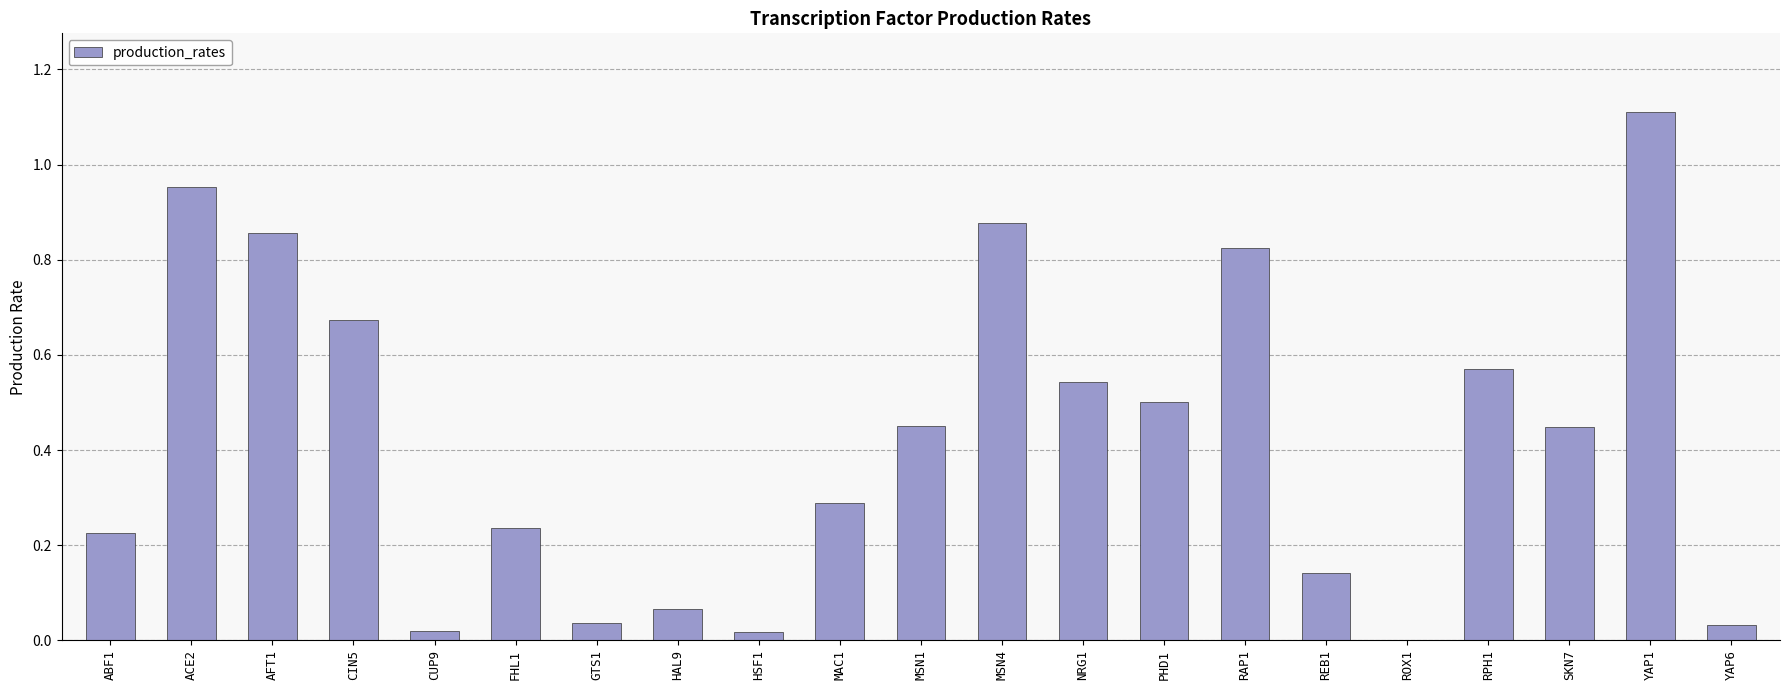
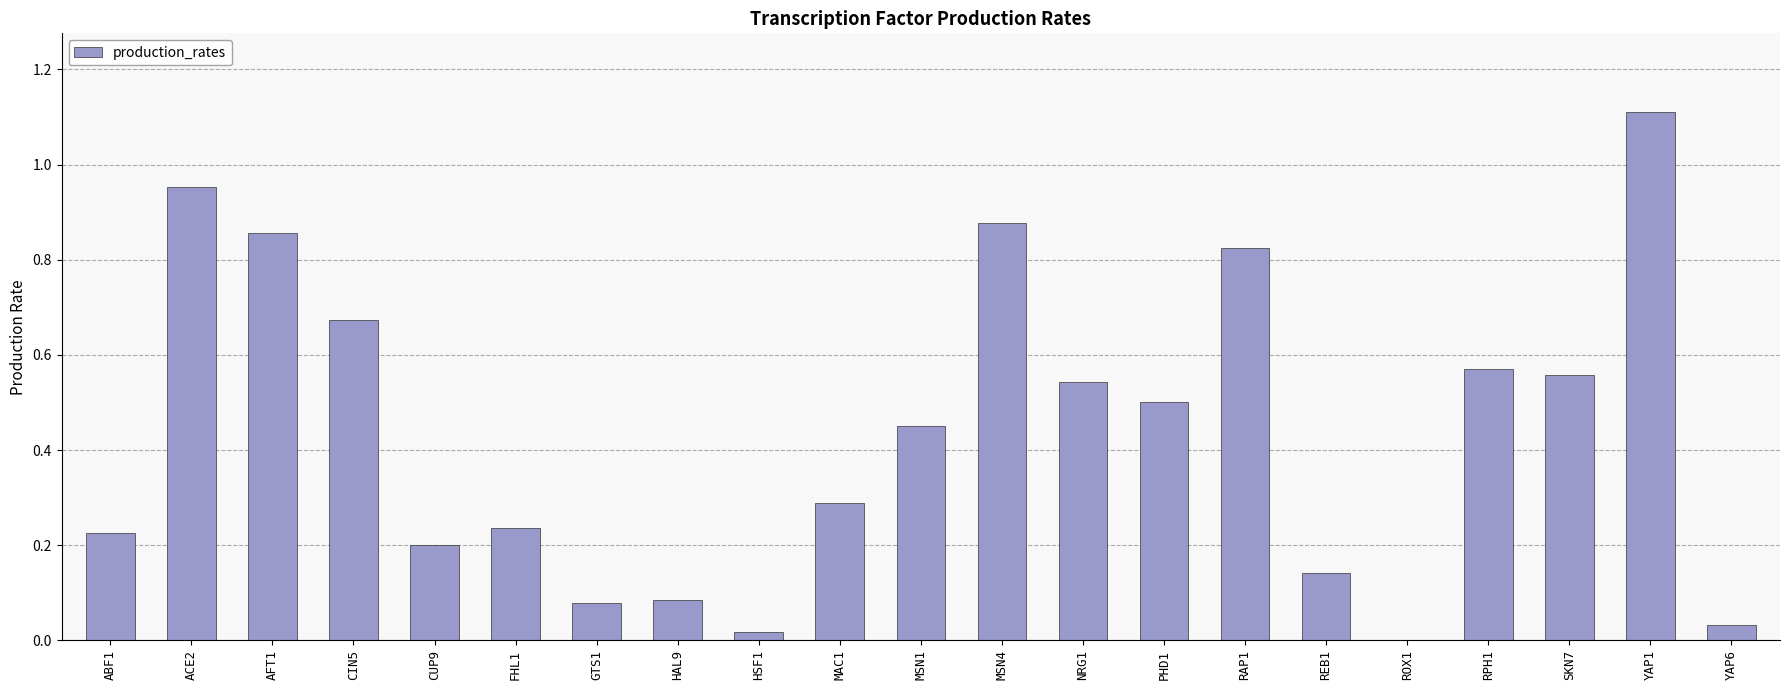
CUP9: 0.02 -> 0.20
GTS1: 0.04 -> 0.08
HAL9: 0.07 -> 0.08
SKN7: 0.45 -> 0.56
